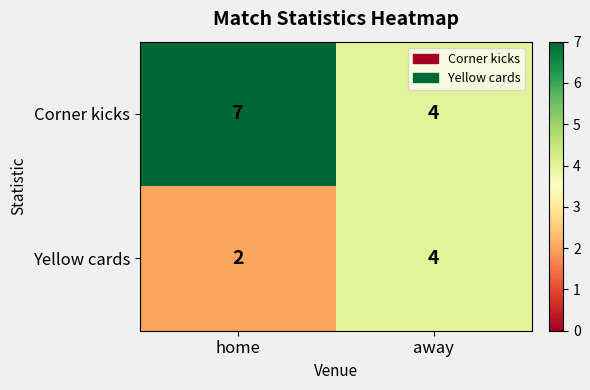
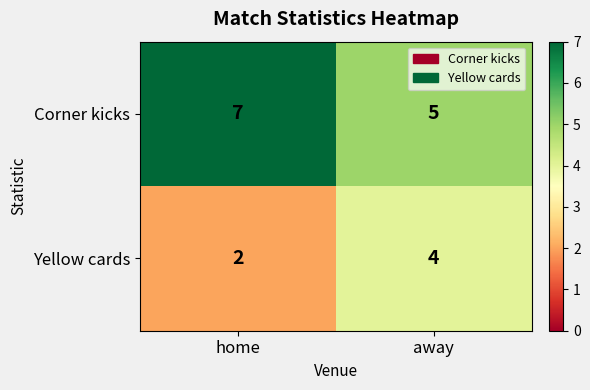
Corner kicks, away: 4 -> 5
